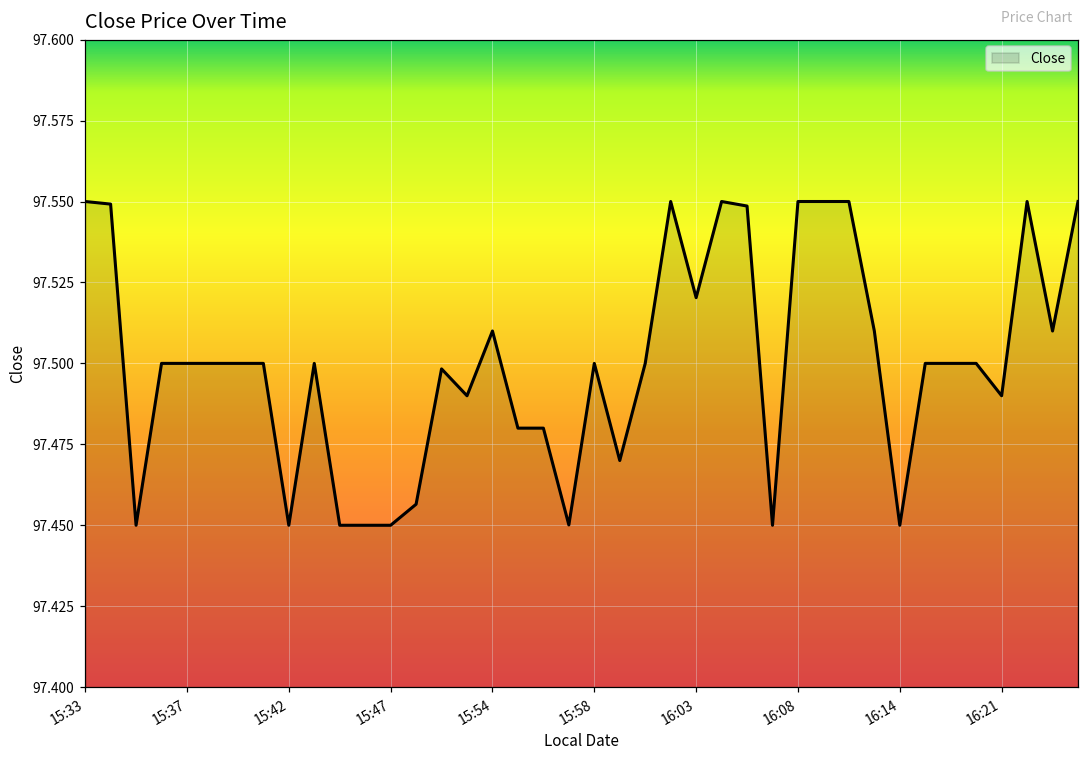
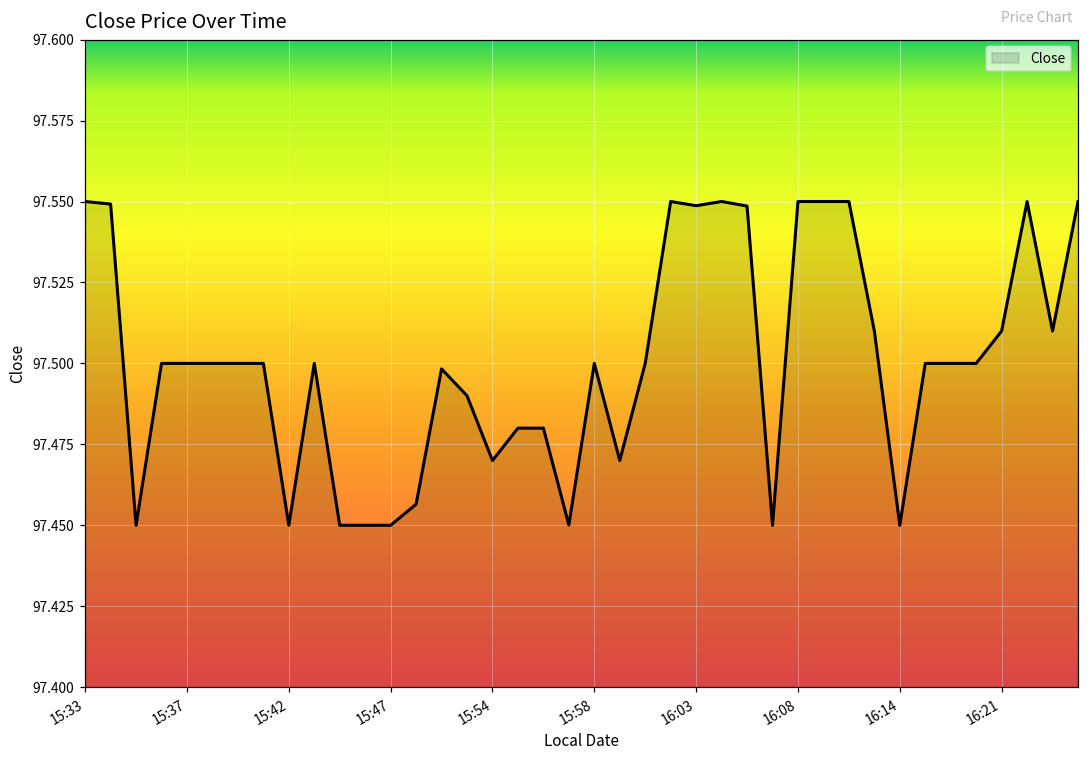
15:54: 97.51 -> 97.47
16:03: 97.520 -> 97.549
16:21: 97.49 -> 97.51
